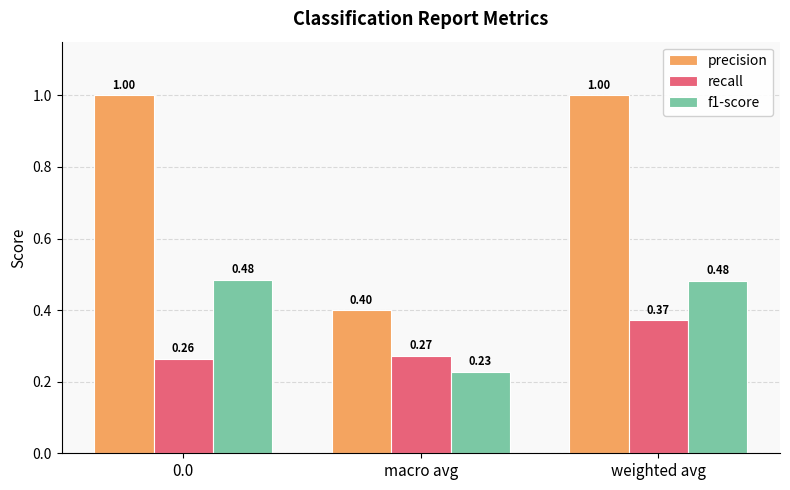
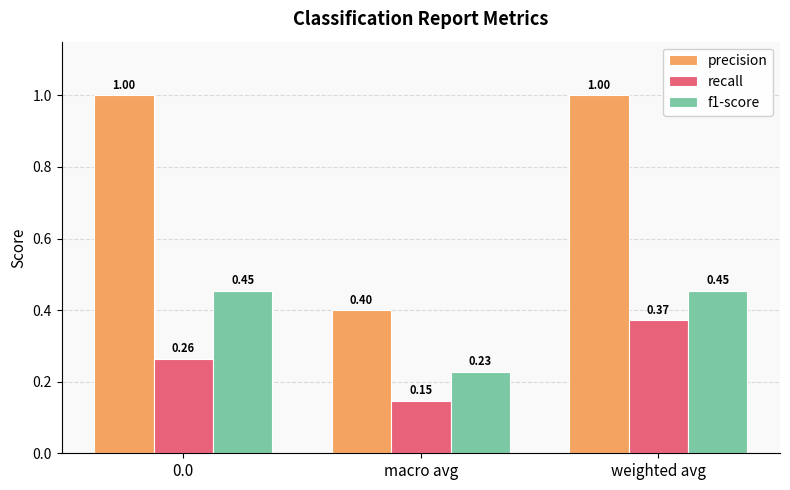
f1-score, 0.0: 0.48 -> 0.45
recall, macro avg: 0.27 -> 0.15
f1-score, weighted avg: 0.48 -> 0.45
